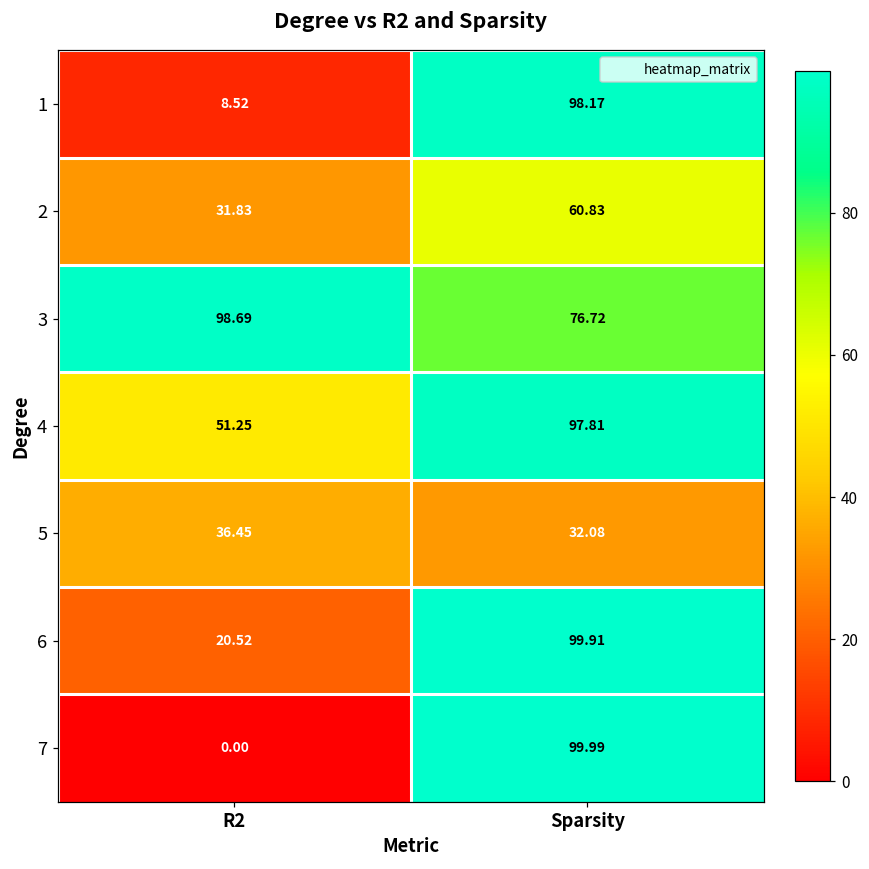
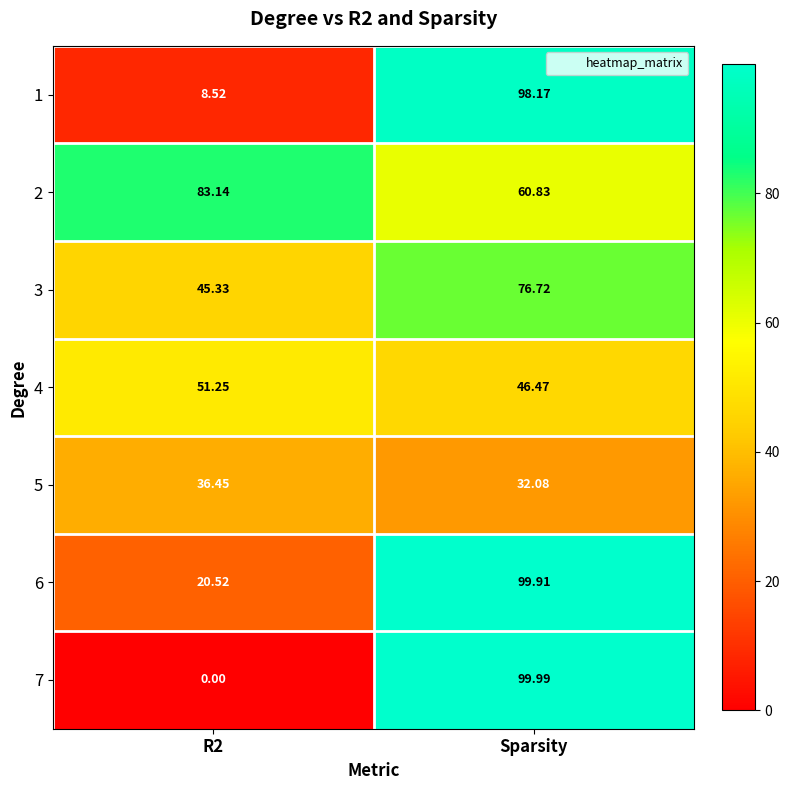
2, R2: 31.83 -> 83.14
3, R2: 98.69 -> 45.33
4, Sparsity: 97.81 -> 46.47
